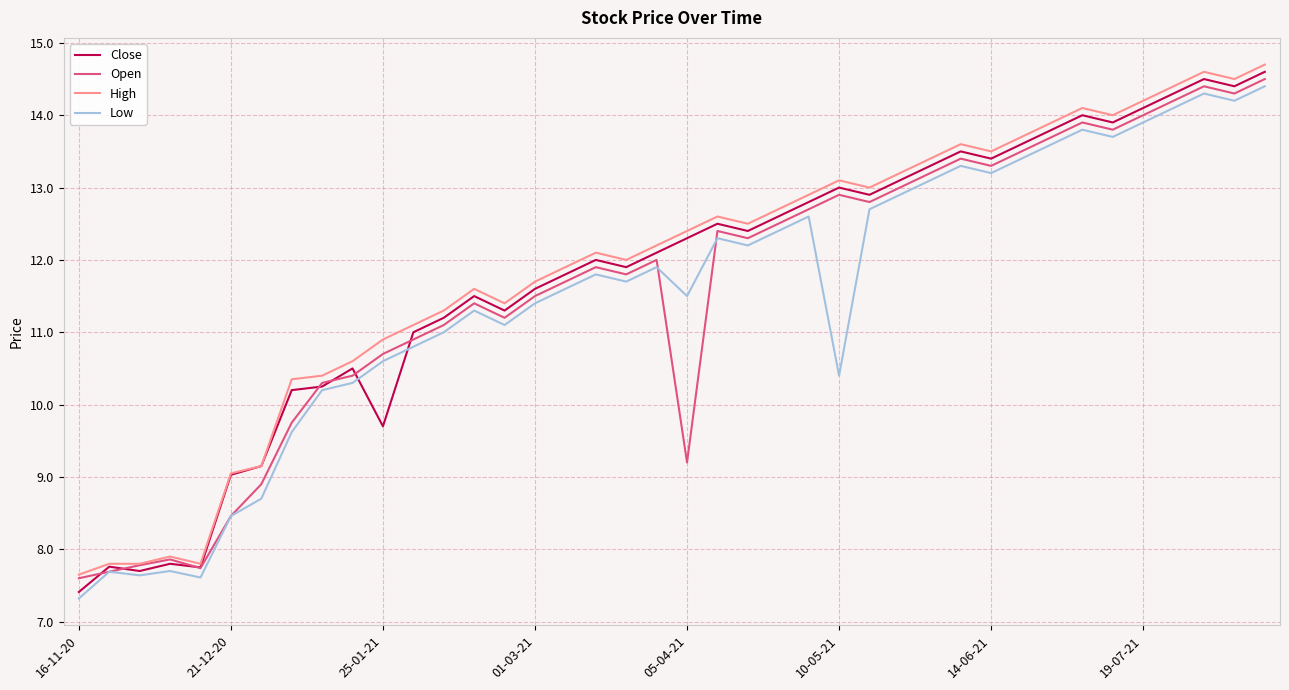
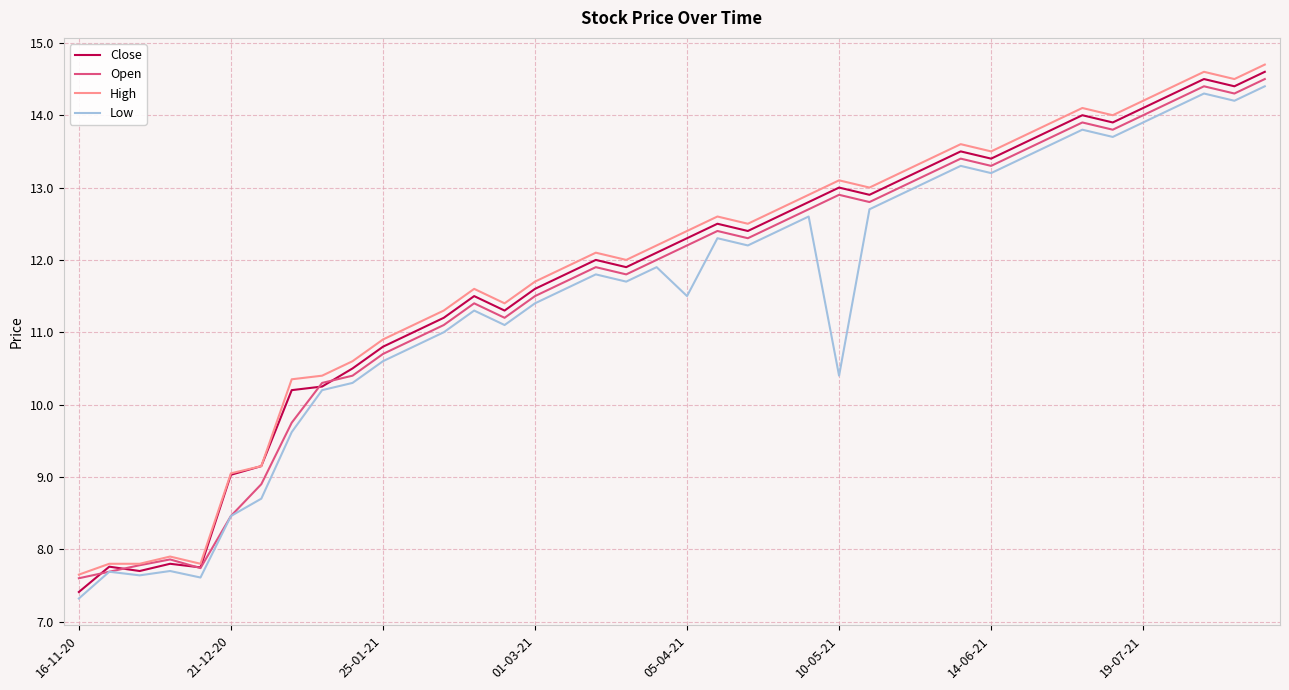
Close, 25-01-21: 9.7 -> 10.8
Open, 05-04-21: 9.2 -> 12.2
